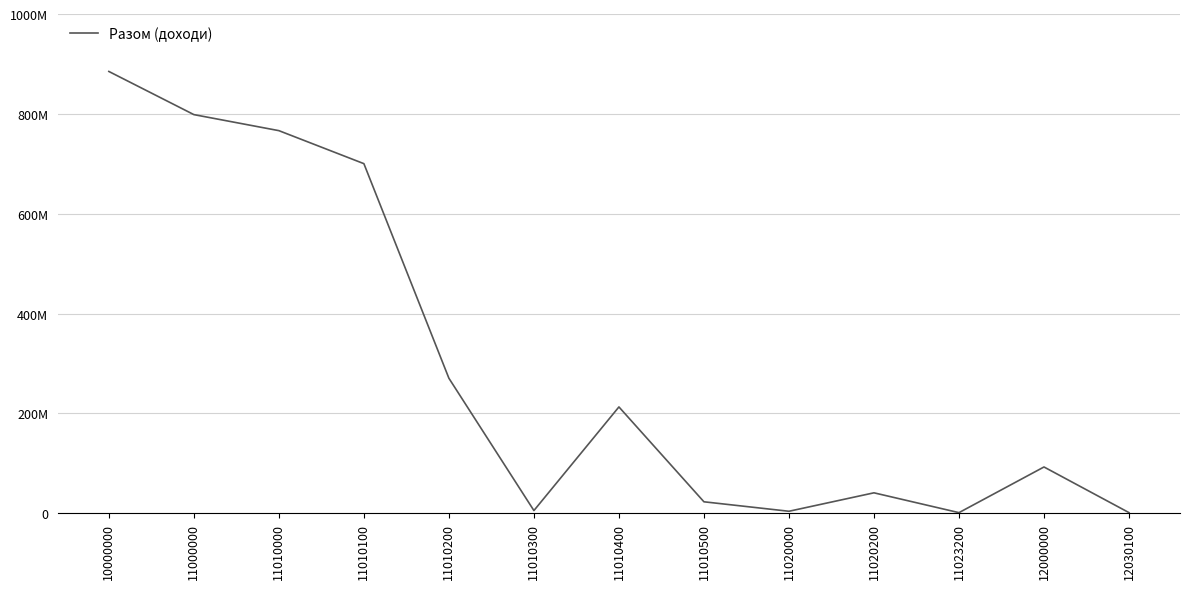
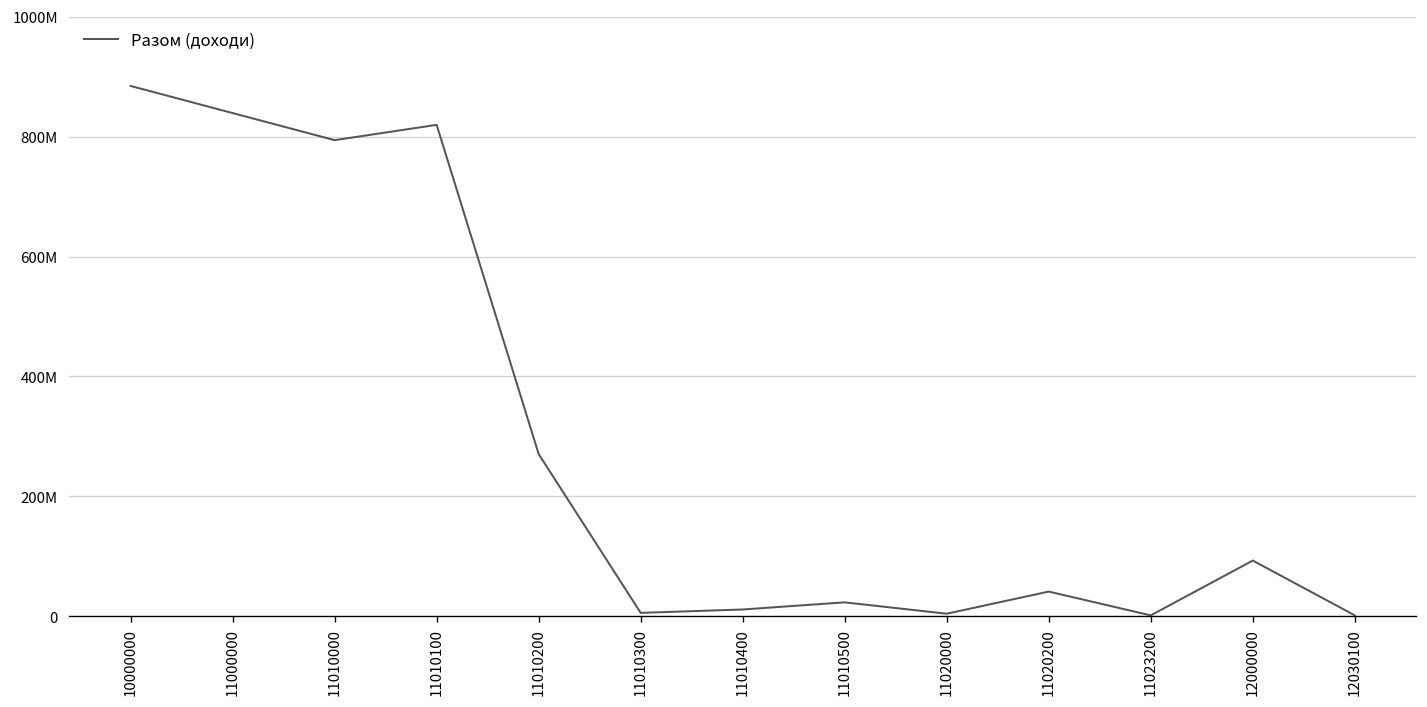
11000000: 800000000 -> 840000000
11010000: 770000000 -> 790000000
11010100: 700000000 -> 820000000
11010400: 210000000 -> 10000000
